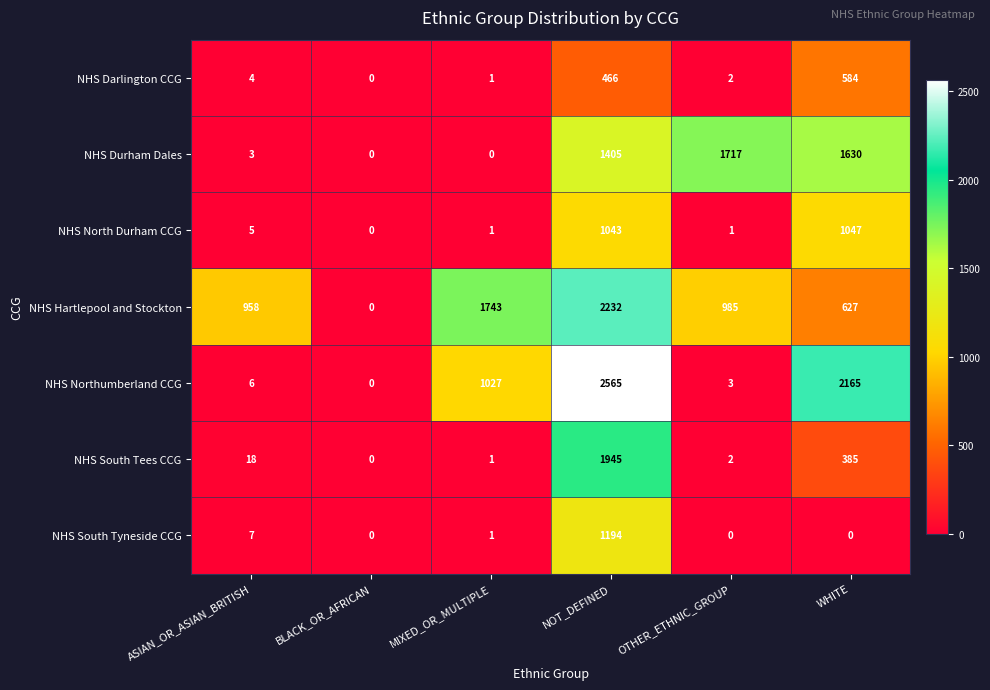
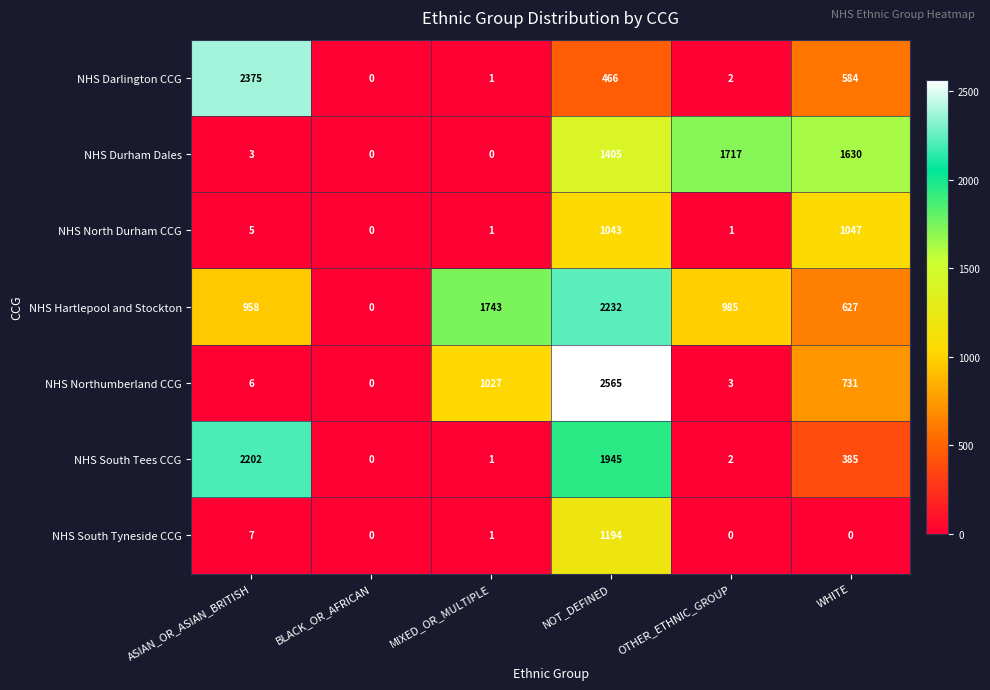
NHS Darlington CCG, ASIAN_OR_ASIAN_BRITISH: 4 -> 2375
NHS Northumberland CCG, WHITE: 2165 -> 731
NHS South Tees CCG, ASIAN_OR_ASIAN_BRITISH: 18 -> 2202
